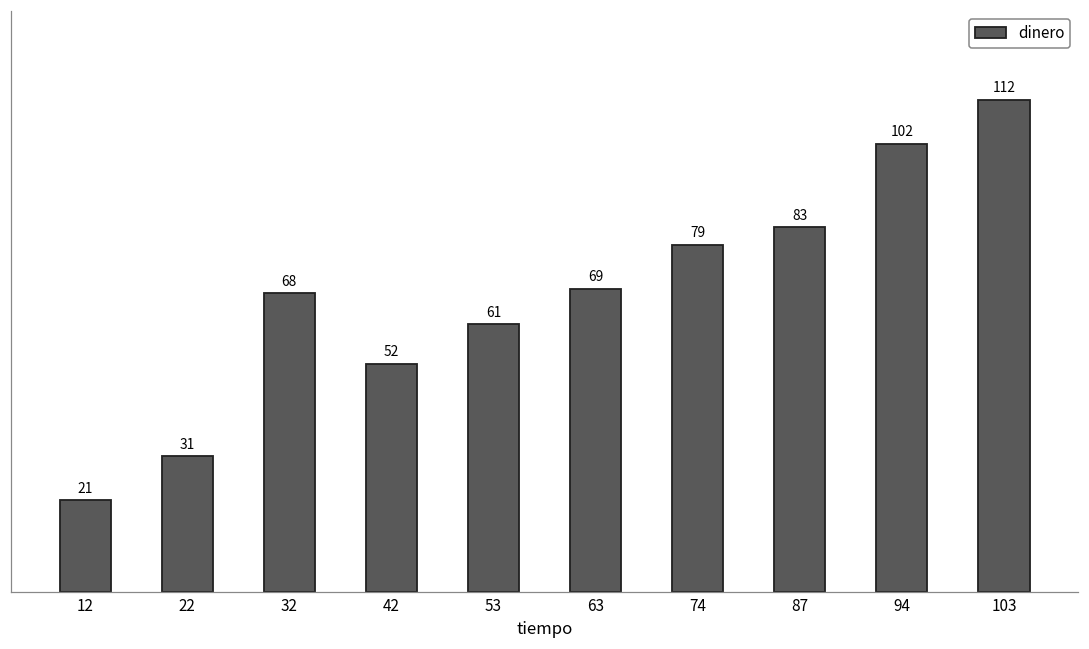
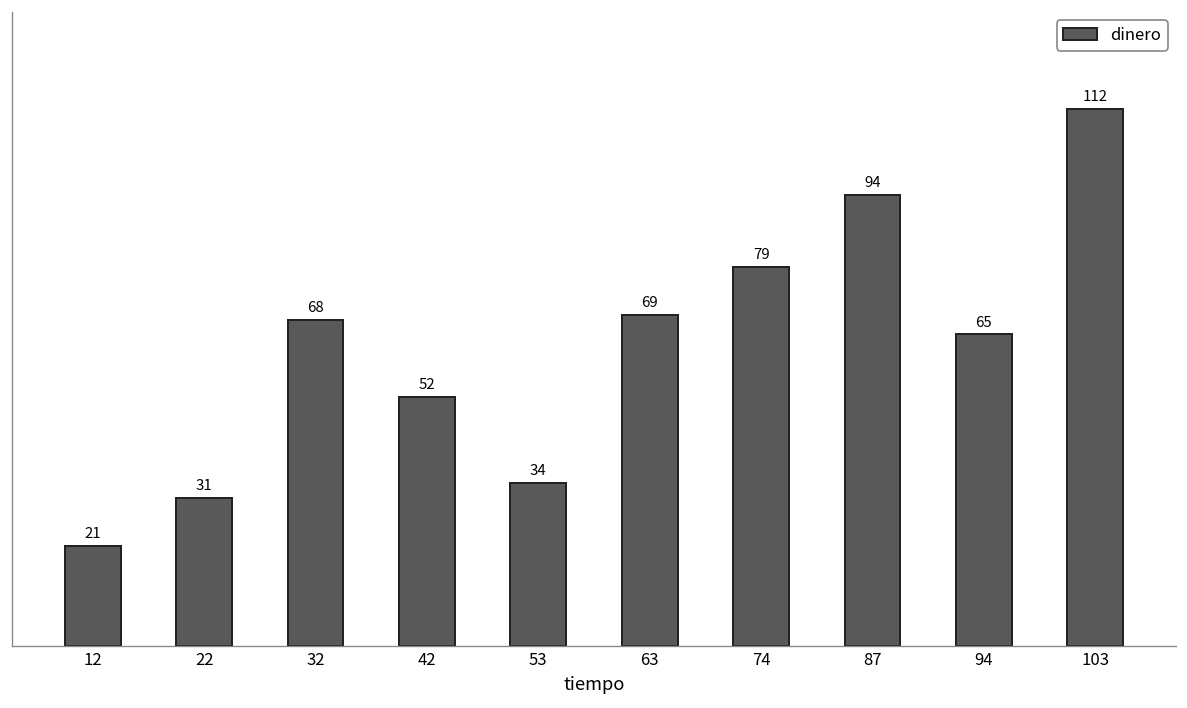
53: 61 -> 34
87: 83 -> 94
94: 102 -> 65
